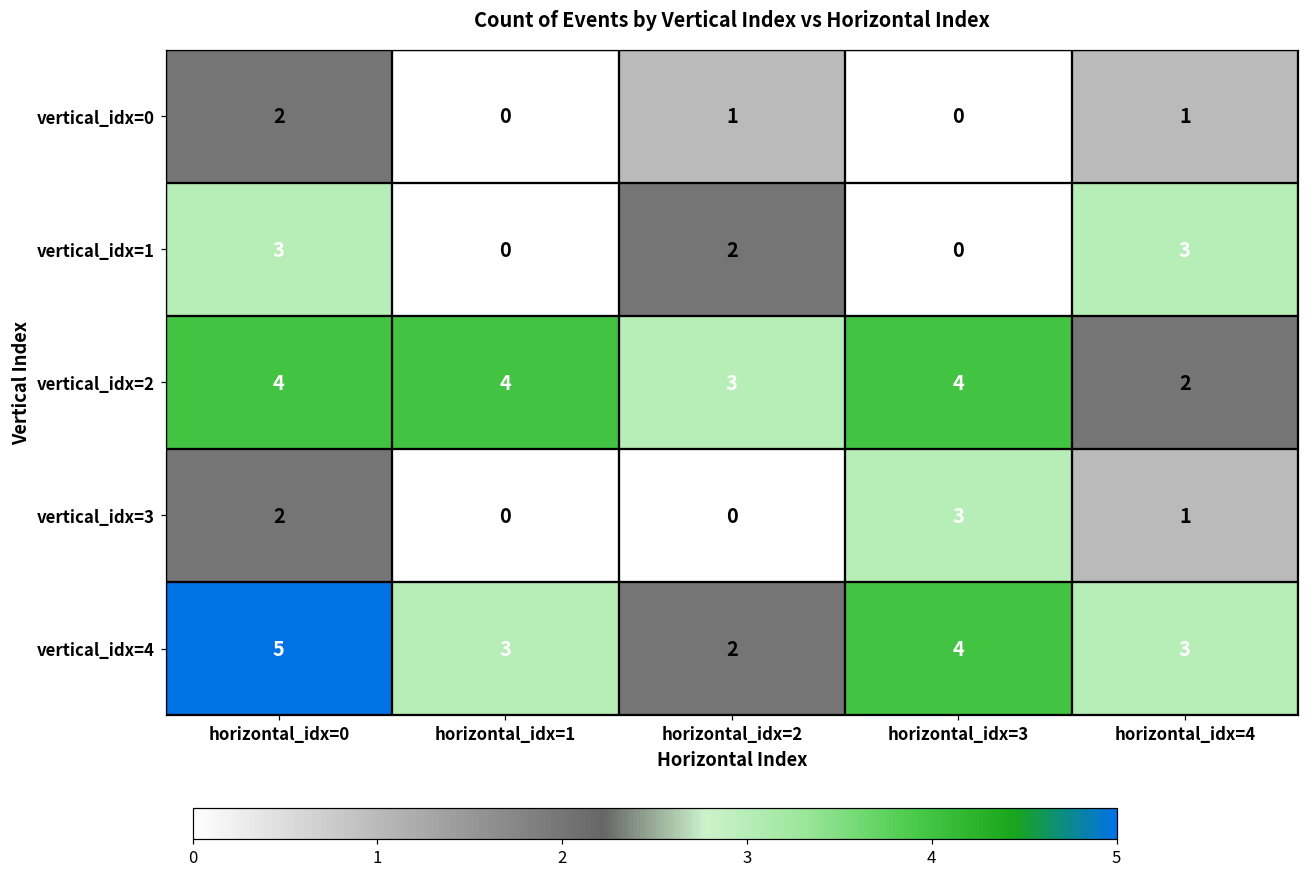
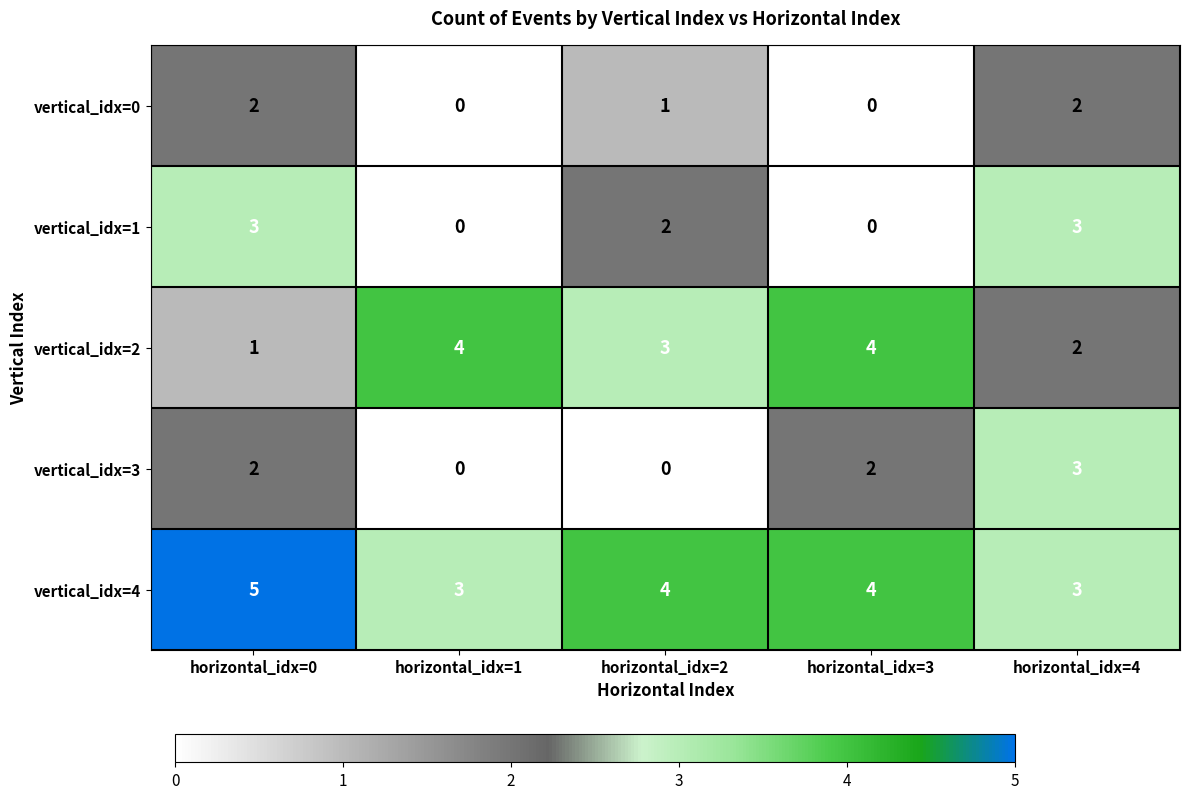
vertical_idx=0, horizontal_idx=4: 1 -> 2
vertical_idx=2, horizontal_idx=0: 4 -> 1
vertical_idx=3, horizontal_idx=3: 3 -> 2
vertical_idx=3, horizontal_idx=4: 1 -> 3
vertical_idx=4, horizontal_idx=2: 2 -> 4
